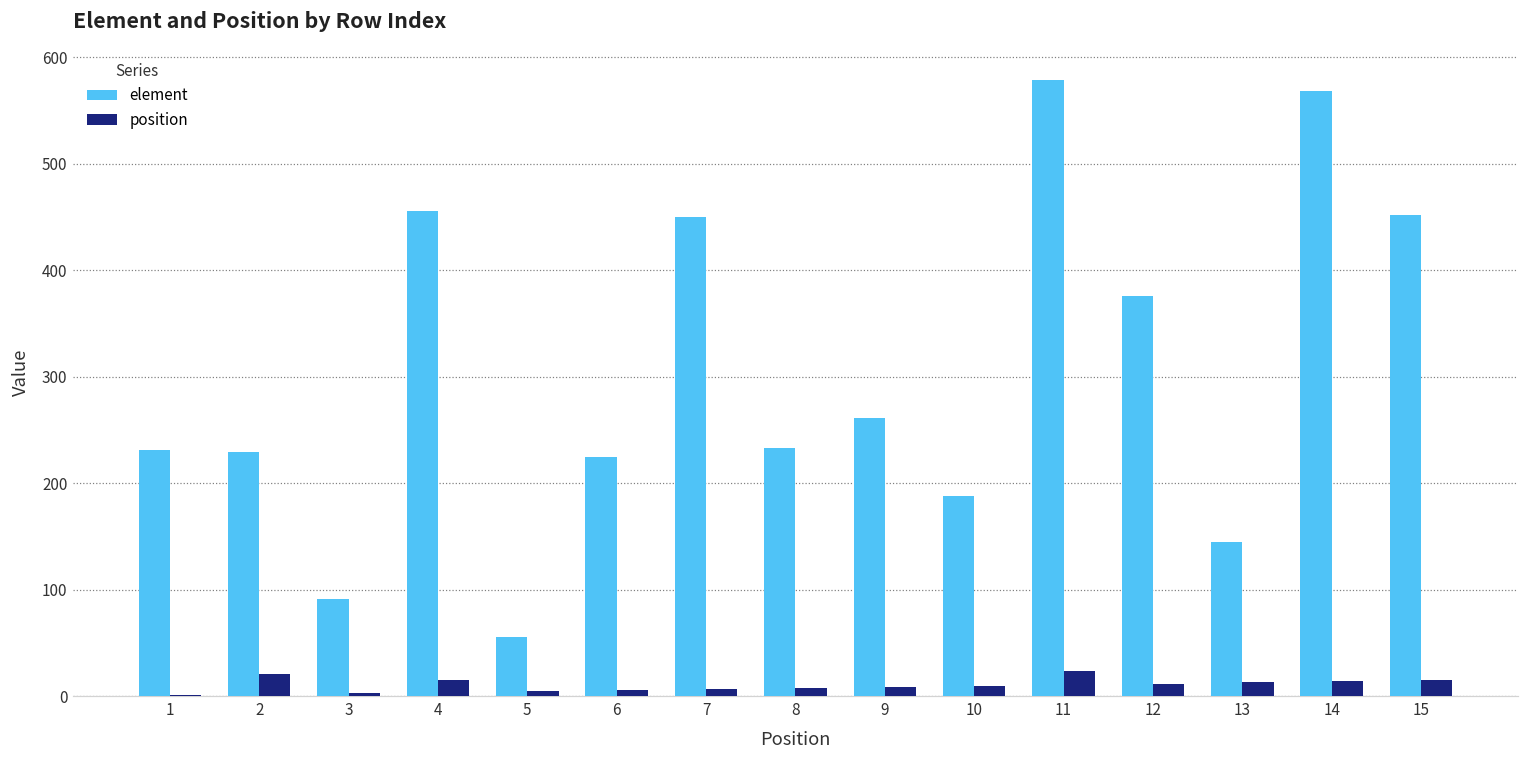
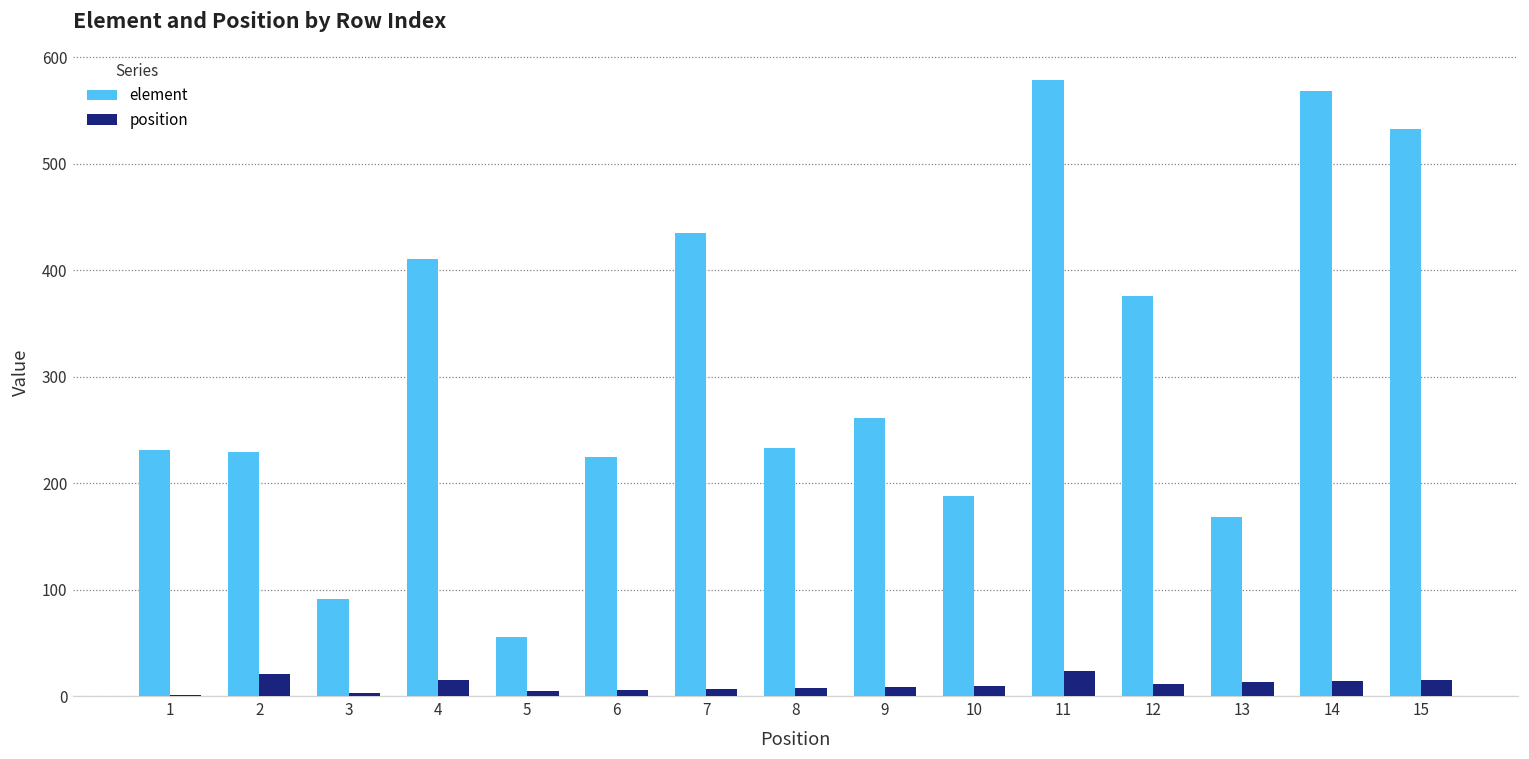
element, 4: 460 -> 410
element, 7: 450 -> 440
element, 13: 150 -> 170
element, 15: 450 -> 530
